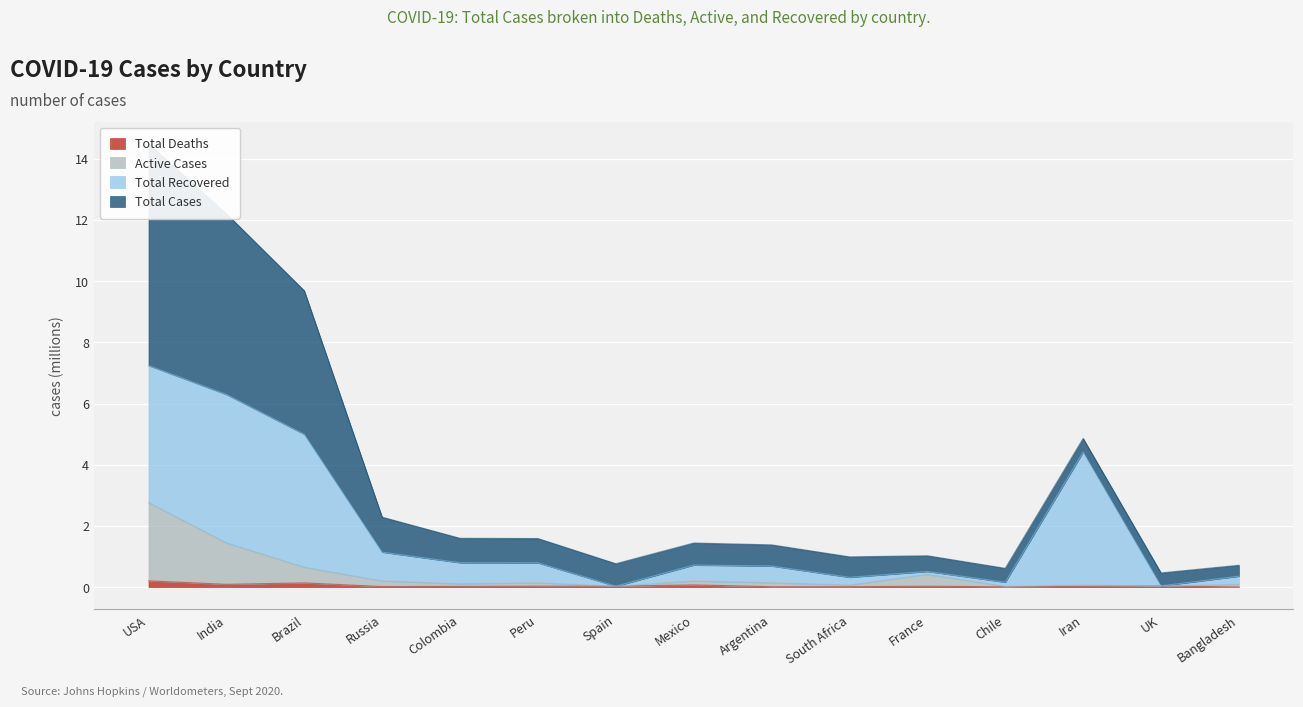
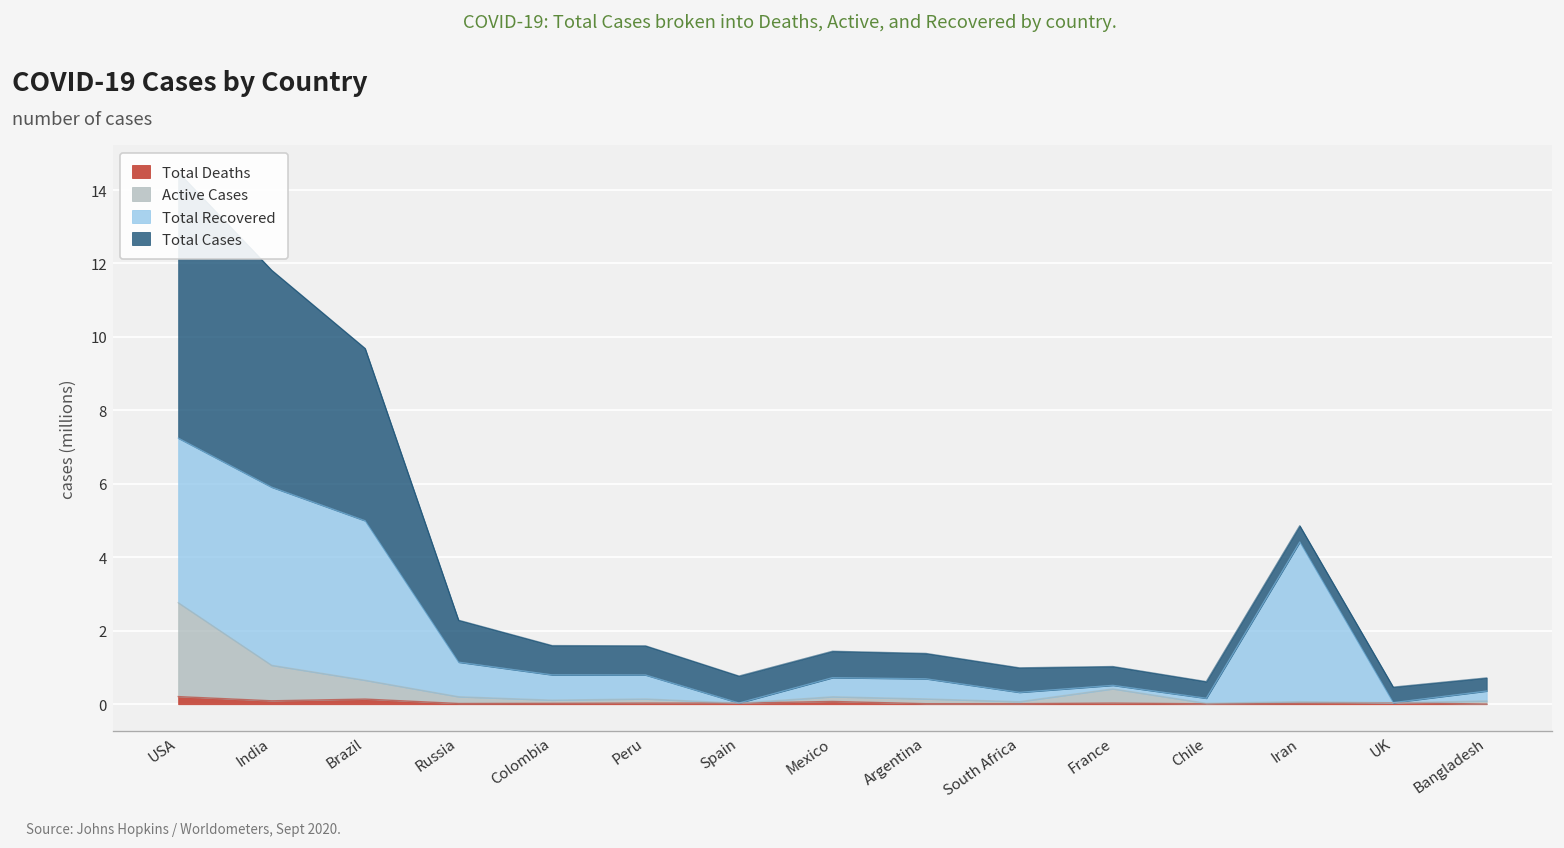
Active Cases, India: 1.4 -> 1.0
